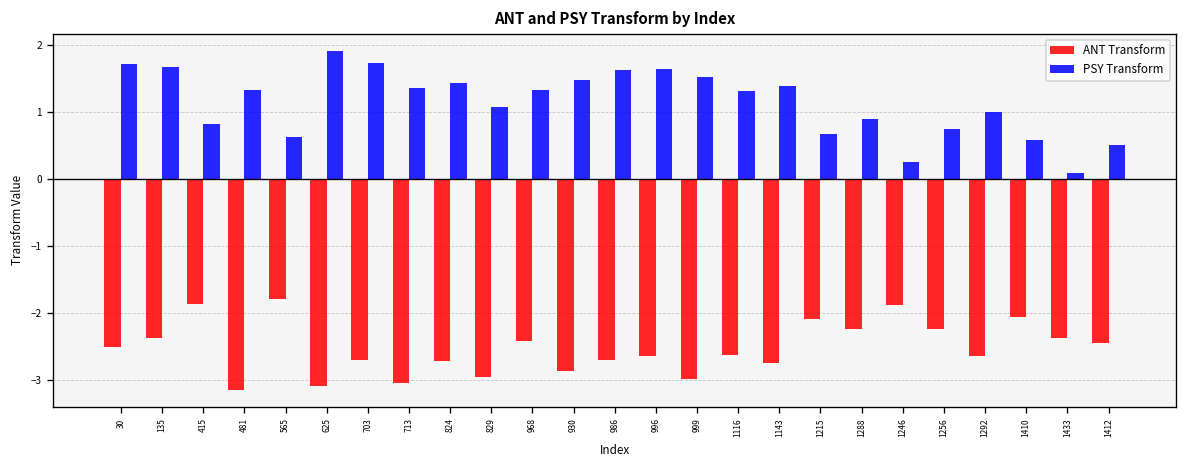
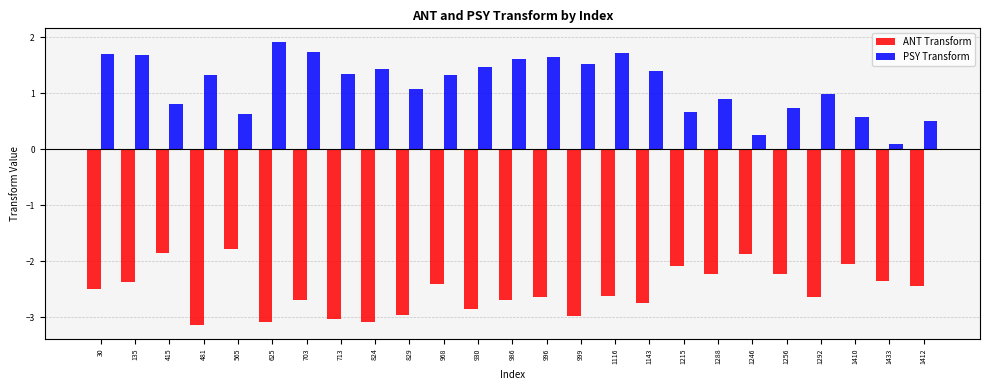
ANT Transform, 824: -2.7 -> -3.1
PSY Transform, 1116: 1.3 -> 1.7
